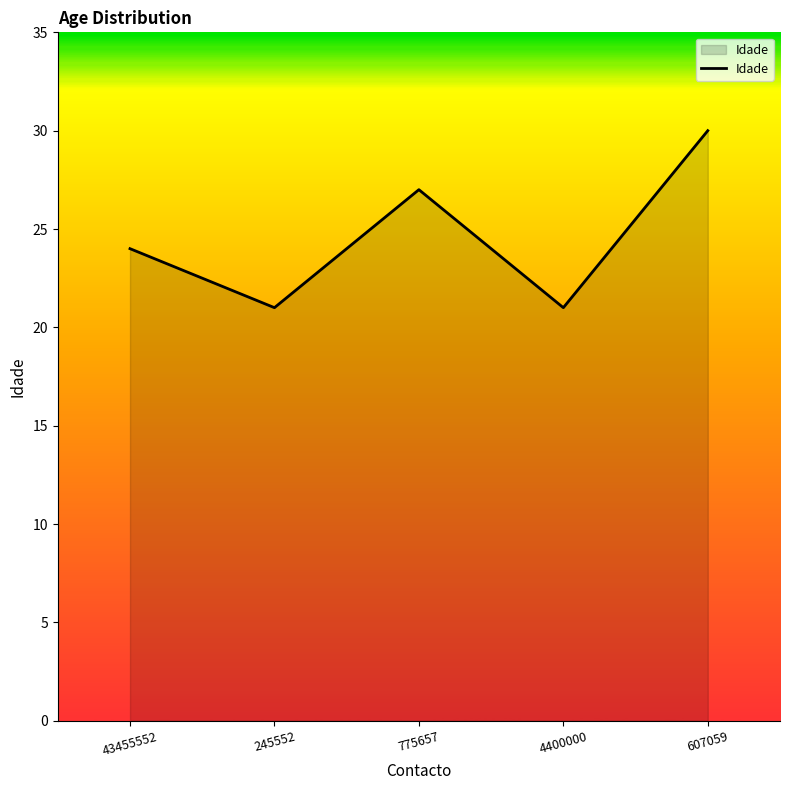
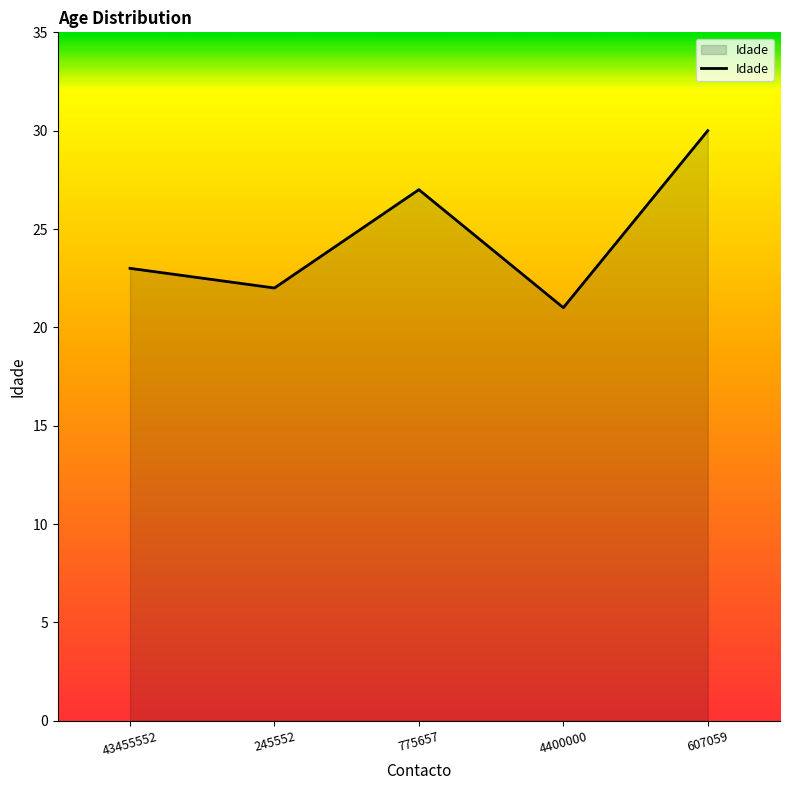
43455552: 24 -> 23
245552: 21 -> 22
